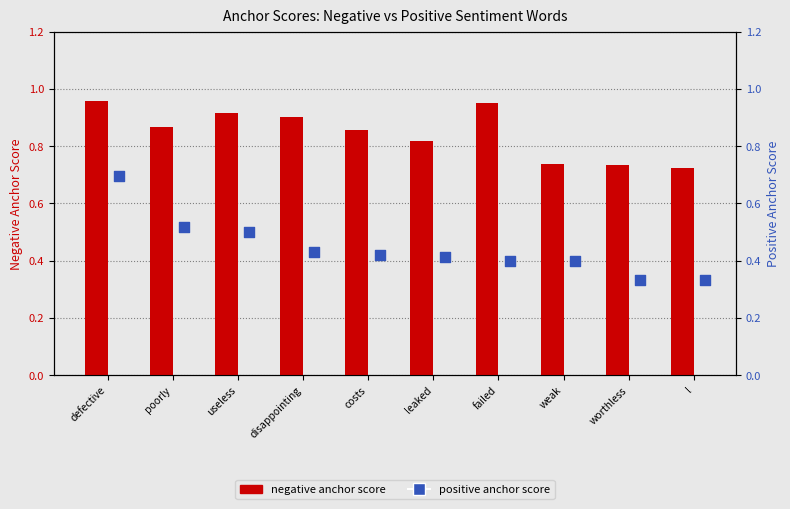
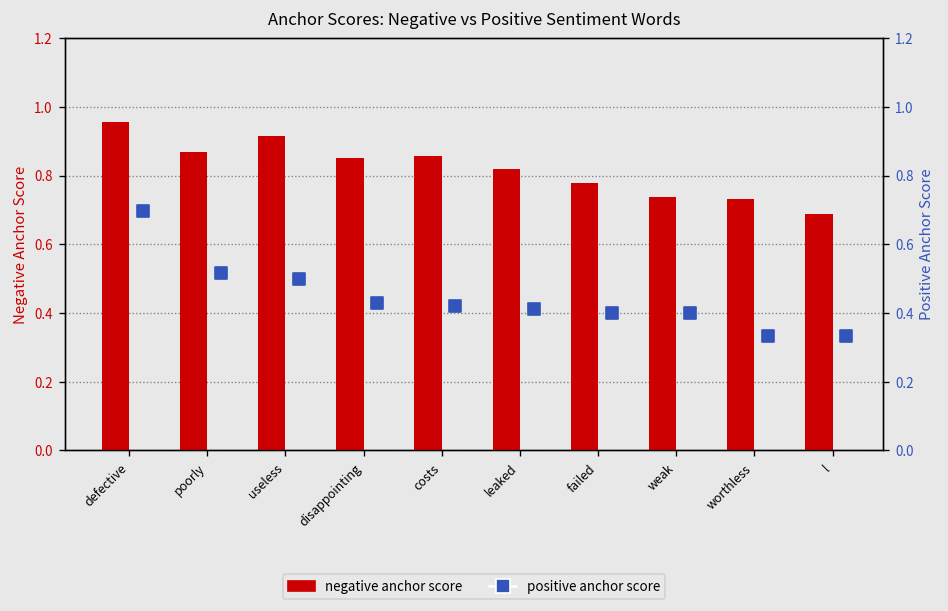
negative anchor score, disappointing: 0.90 -> 0.85
negative anchor score, failed: 0.95 -> 0.78
negative anchor score, l: 0.72 -> 0.69
